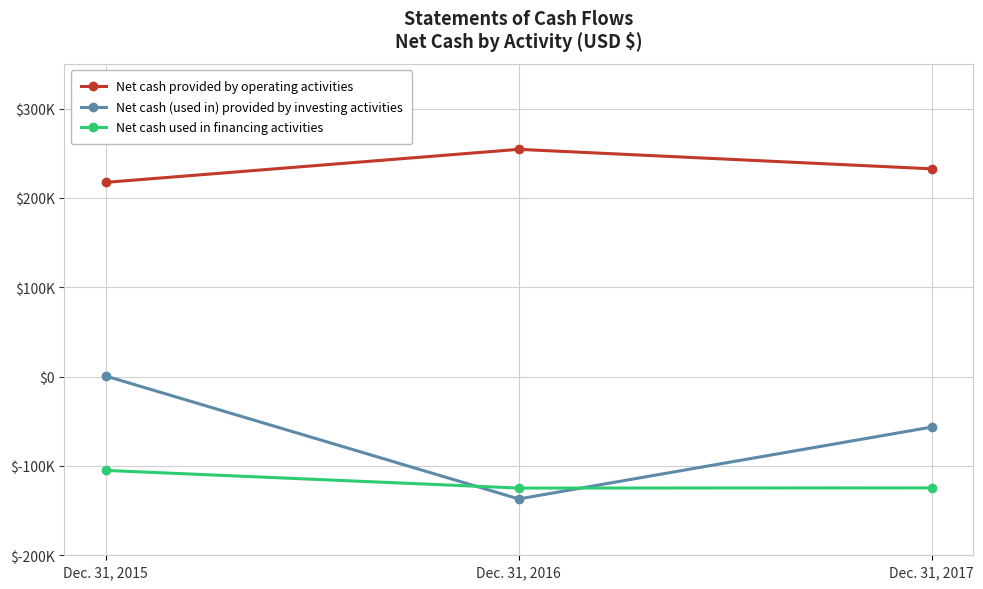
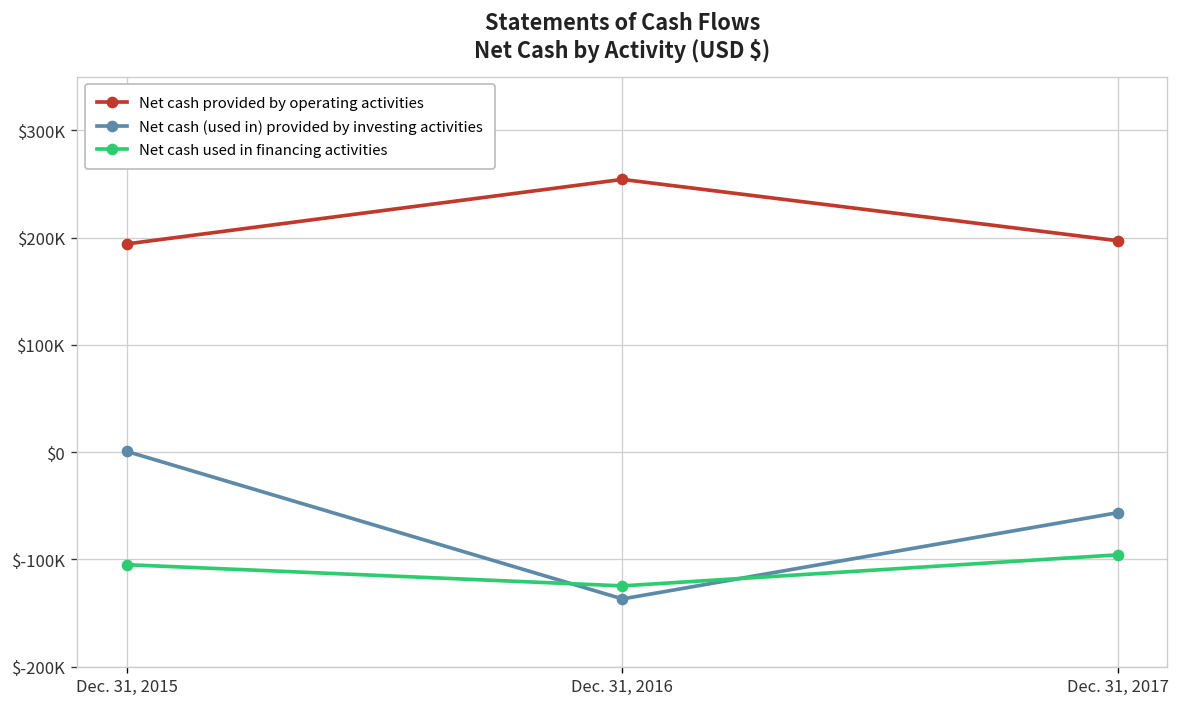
Net cash provided by operating activities, Dec. 31, 2015: $220000 -> $190000
Net cash provided by operating activities, Dec. 31, 2017: $230000 -> $200000
Net cash used in financing activities, Dec. 31, 2017: $-120000 -> $-100000
